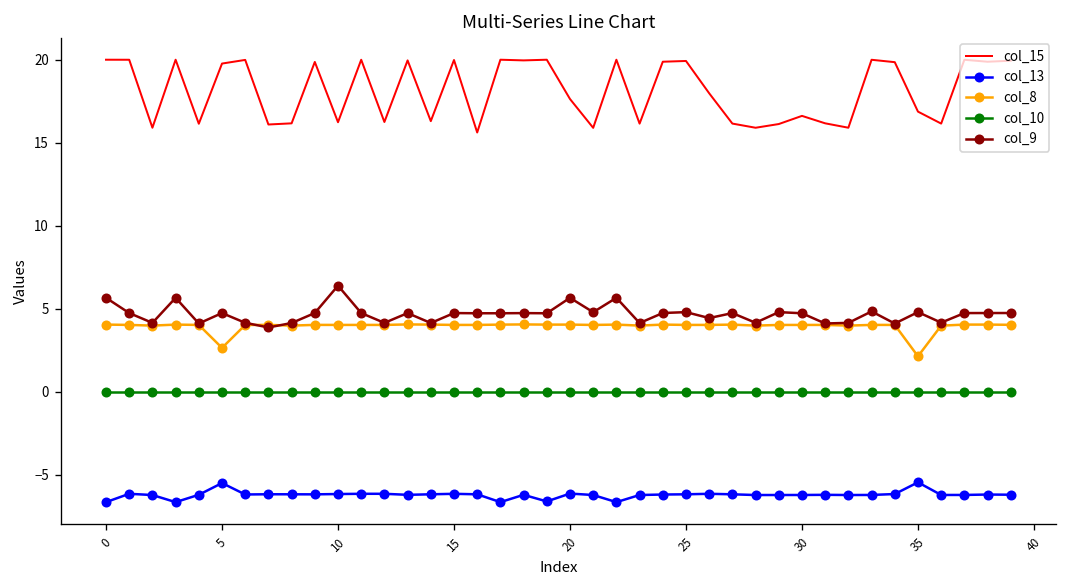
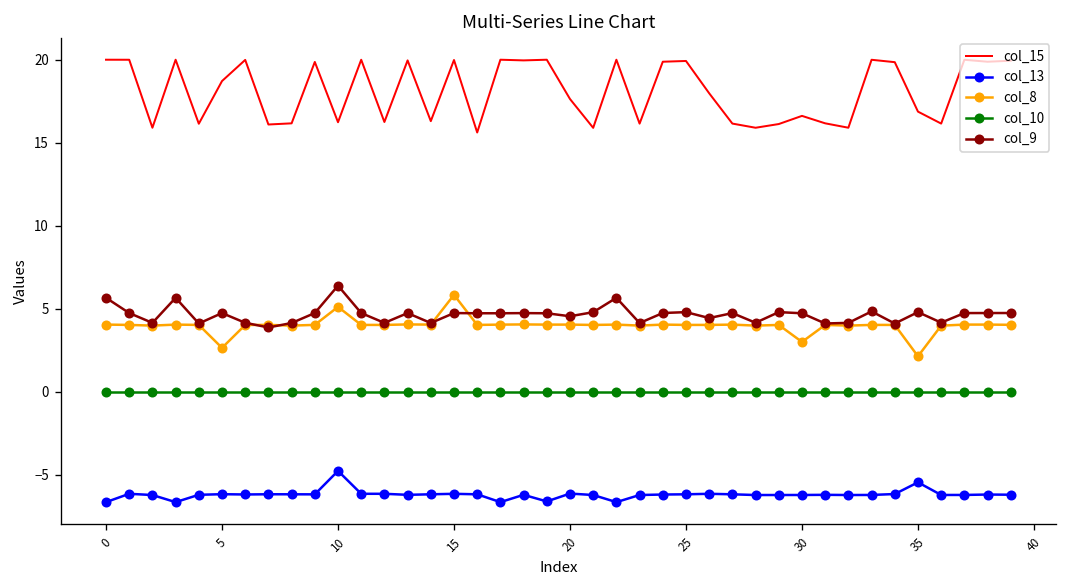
col_15, 5: 19.8 -> 18.7
col_13, 5: -5.5 -> -6.2
col_13, 10: -6.1 -> -4.8
col_8, 10: 4.0 -> 5.1
col_8, 15: 4.0 -> 5.8
col_9, 20: 5.7 -> 4.6
col_8, 30: 4.0 -> 3.0
